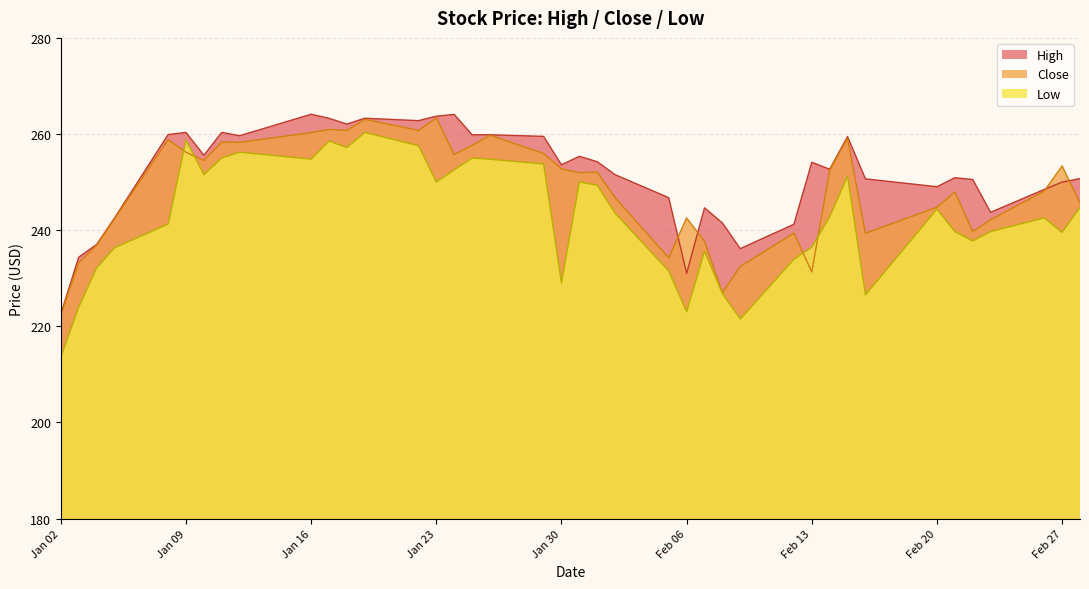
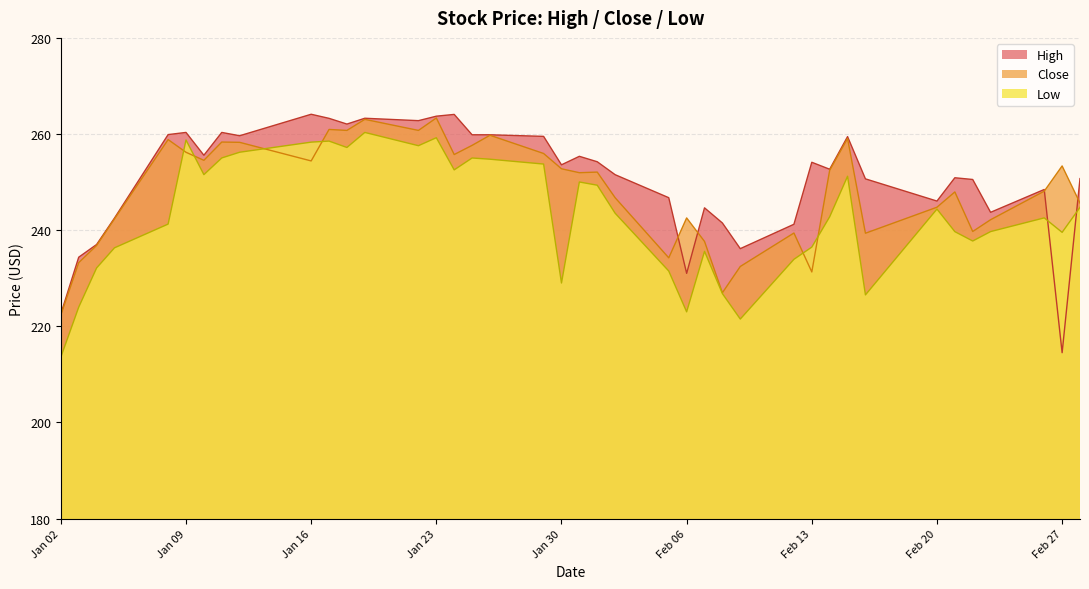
Close, Jan 16: 260 -> 254
Low, Jan 16: 255 -> 258
Low, Jan 23: 250 -> 259
High, Feb 20: 249 -> 246
High, Feb 27: 250 -> 215
